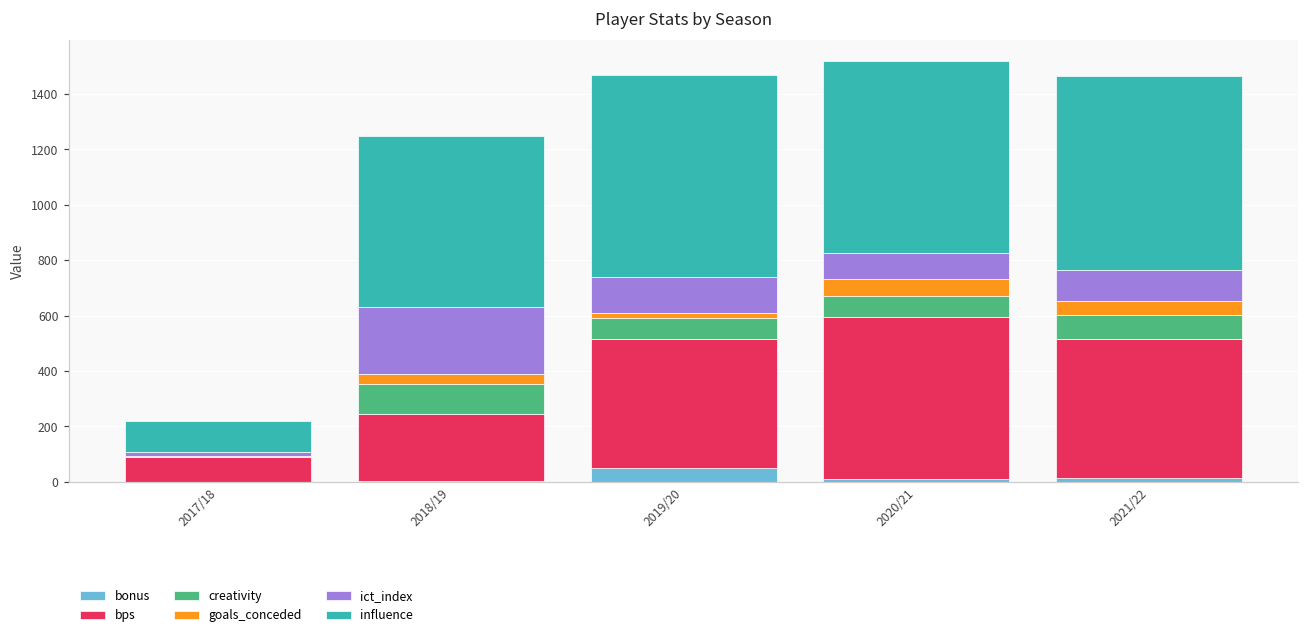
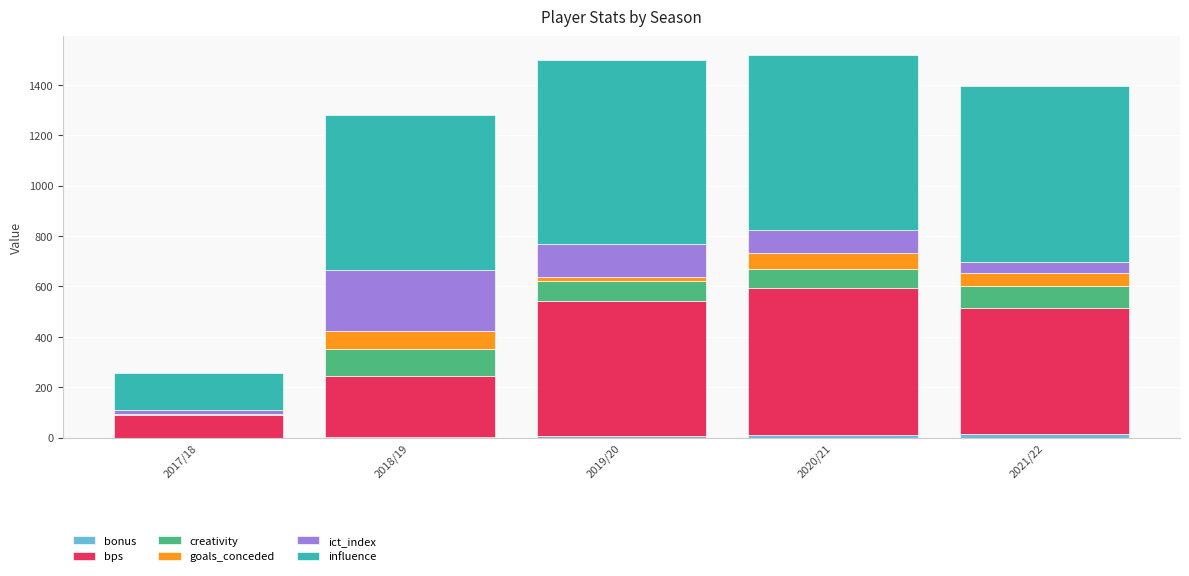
influence, 2017/18: 110 -> 150
goals_conceded, 2018/19: 40 -> 70
bonus, 2019/20: 50 -> 10
bps, 2019/20: 470 -> 540
ict_index, 2021/22: 110 -> 40
